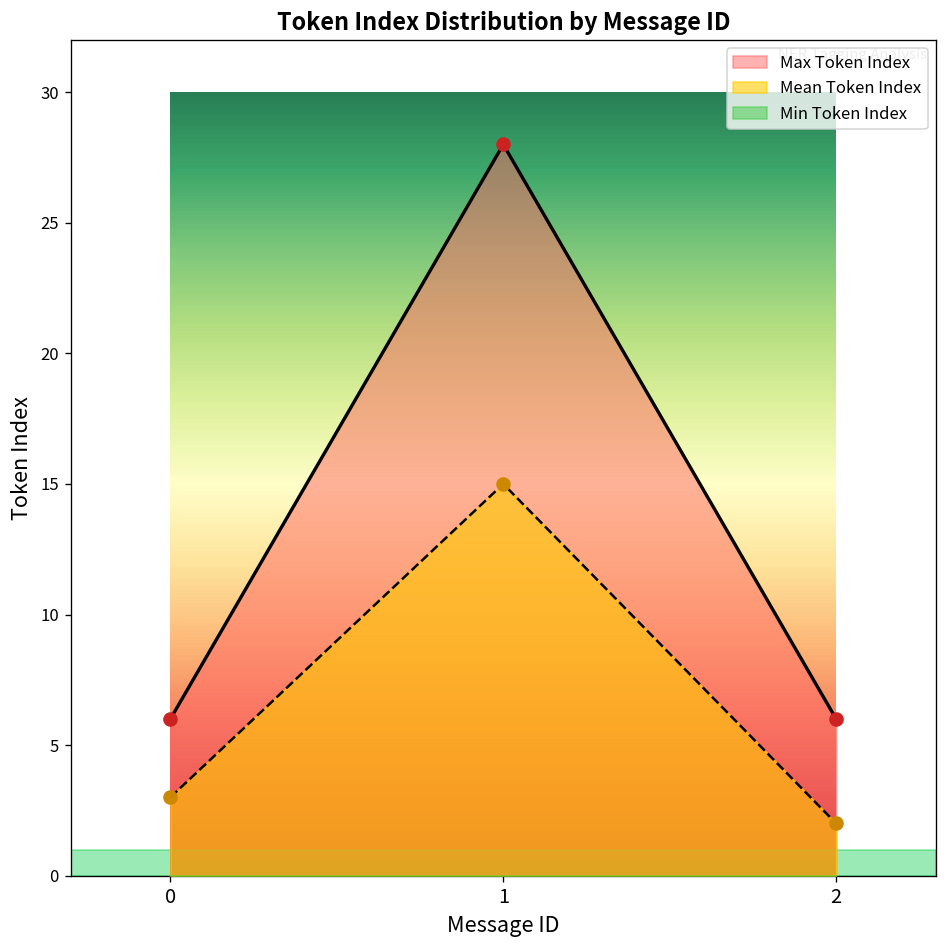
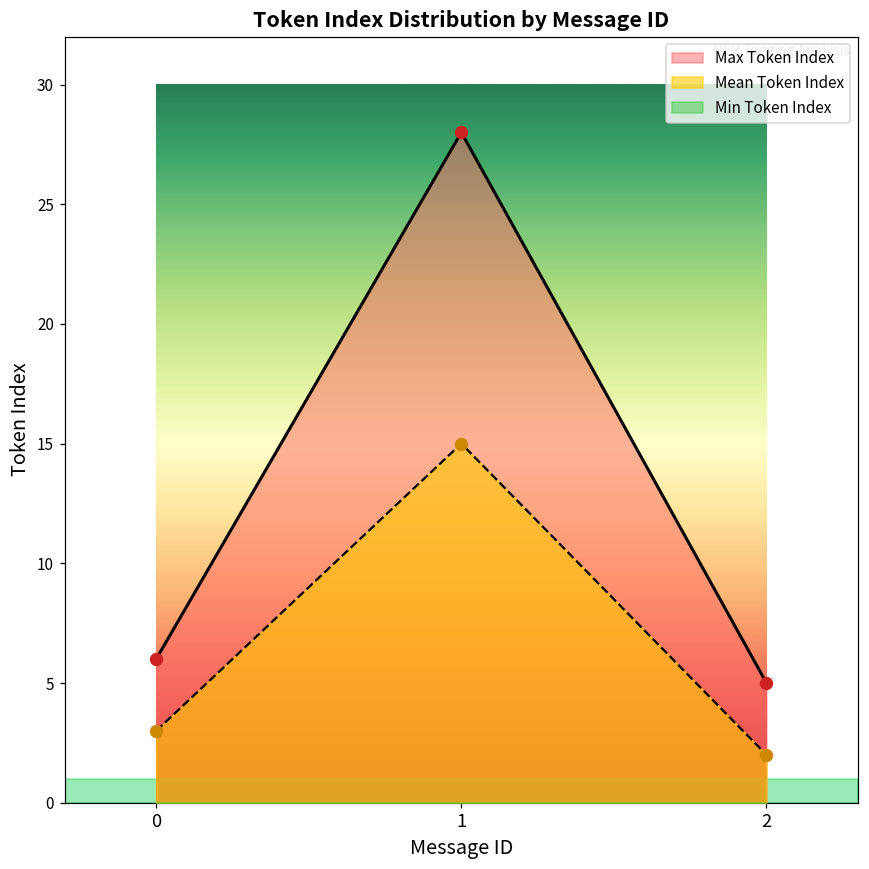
Max Token Index, 2: 6 -> 5
